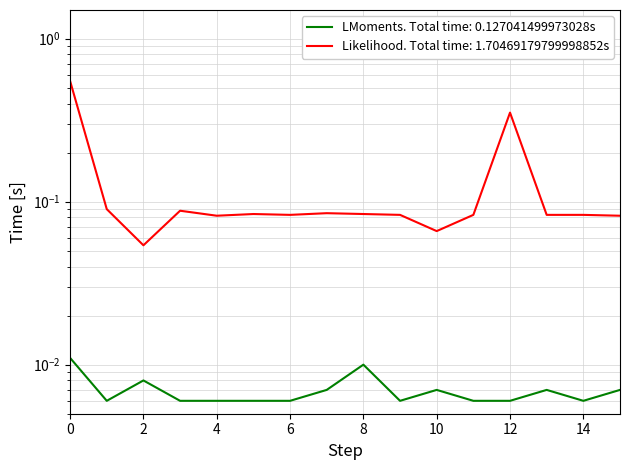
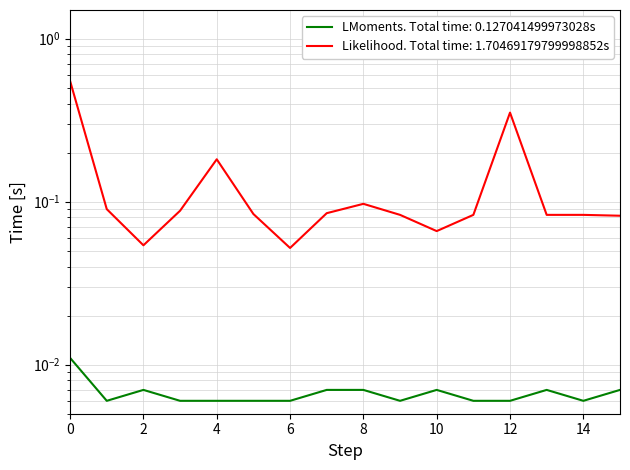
LMoments. Total time: 0.127041499973028s, 2: 0.008 -> 0.007
Likelihood. Total time: 1.70469179799998852s, 4: 0.08 -> 0.18
Likelihood. Total time: 1.70469179799998852s, 6: 0.08 -> 0.052
LMoments. Total time: 0.127041499973028s, 8: 0.010 -> 0.007
Likelihood. Total time: 1.70469179799998852s, 8: 0.08 -> 0.10
